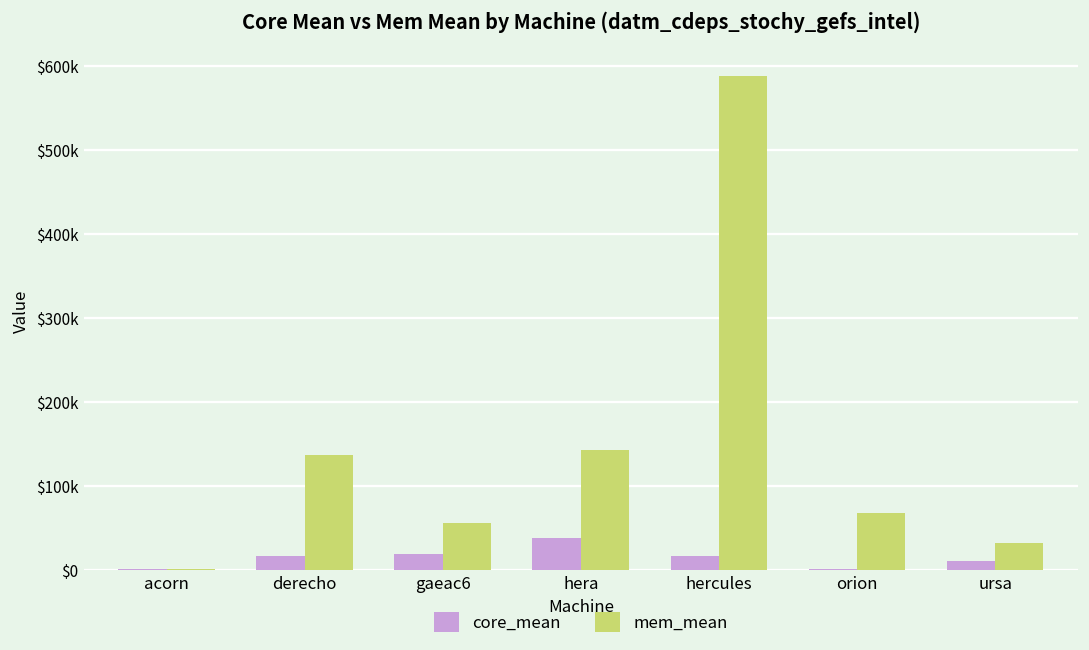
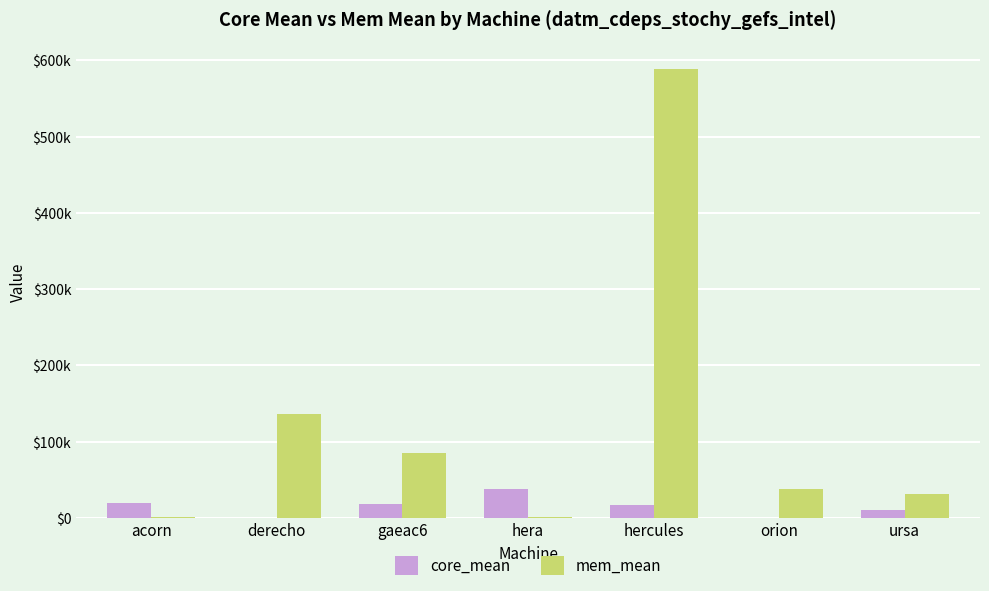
core_mean, acorn: $0 -> $20000
core_mean, derecho: $20000 -> $0
mem_mean, gaeac6: $60000 -> $80000
mem_mean, hera: $140000 -> $0
mem_mean, orion: $70000 -> $40000
